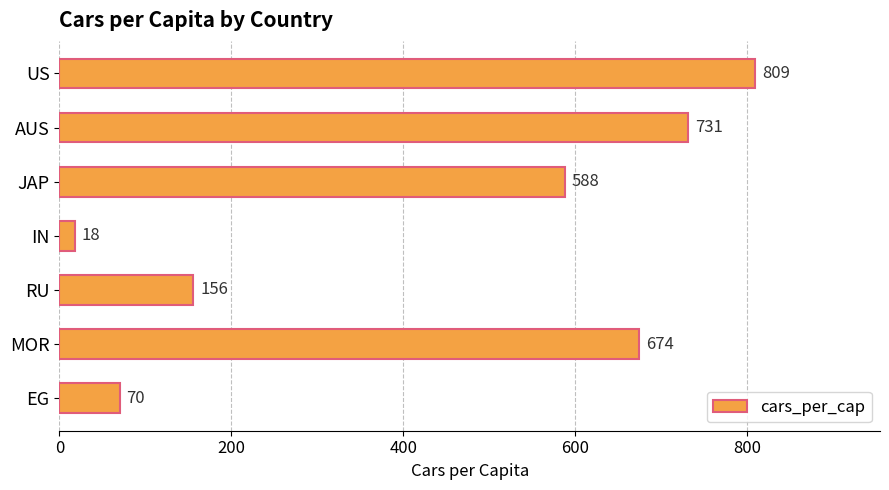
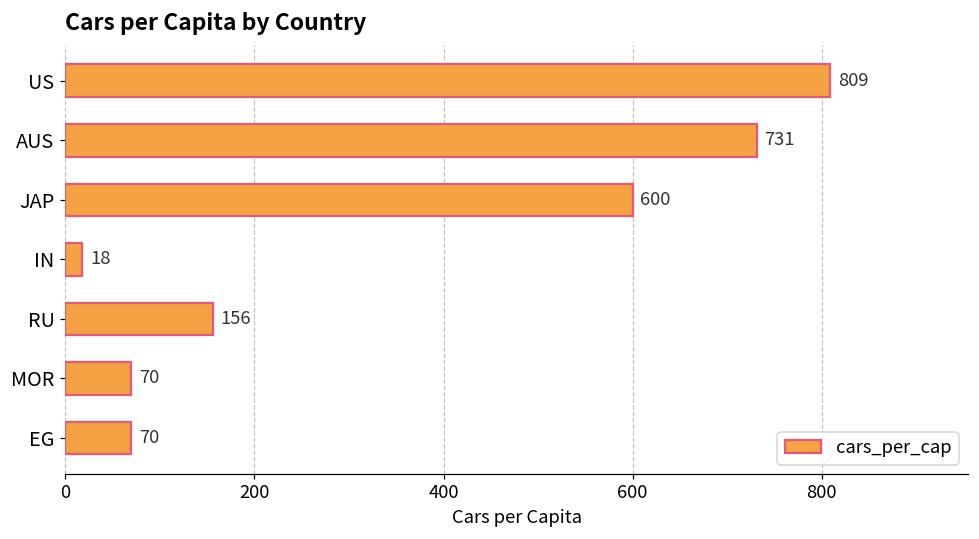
JAP: 588 -> 600
MOR: 674 -> 70
